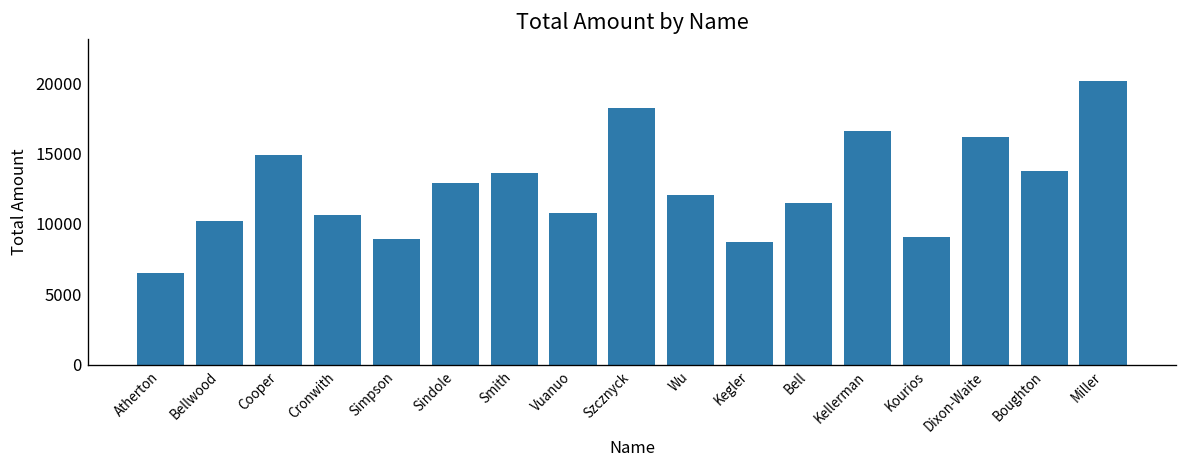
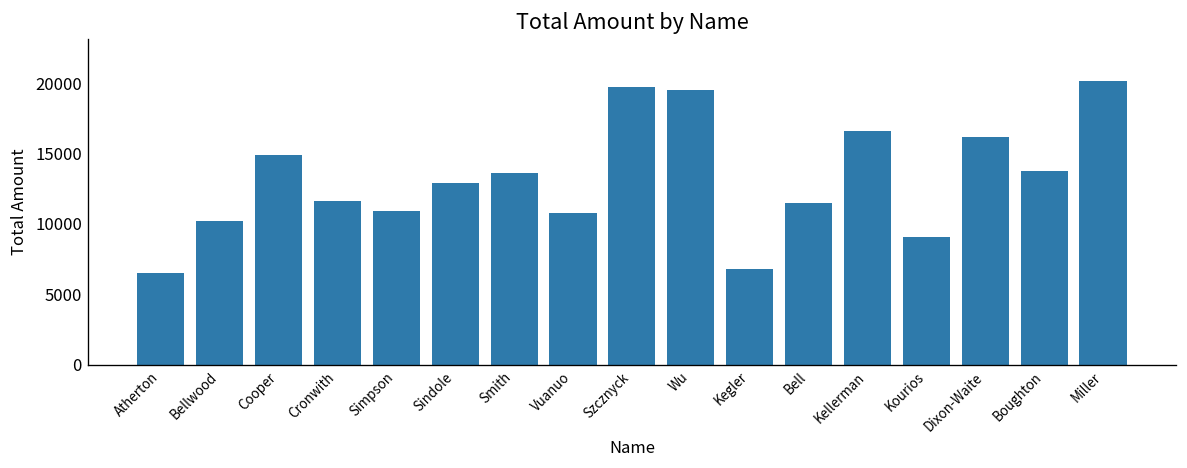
Cronwith: 10600 -> 11600
Simpson: 8900 -> 10900
Szcznyck: 18200 -> 19800
Wu: 12100 -> 19500
Kegler: 8700 -> 6800
